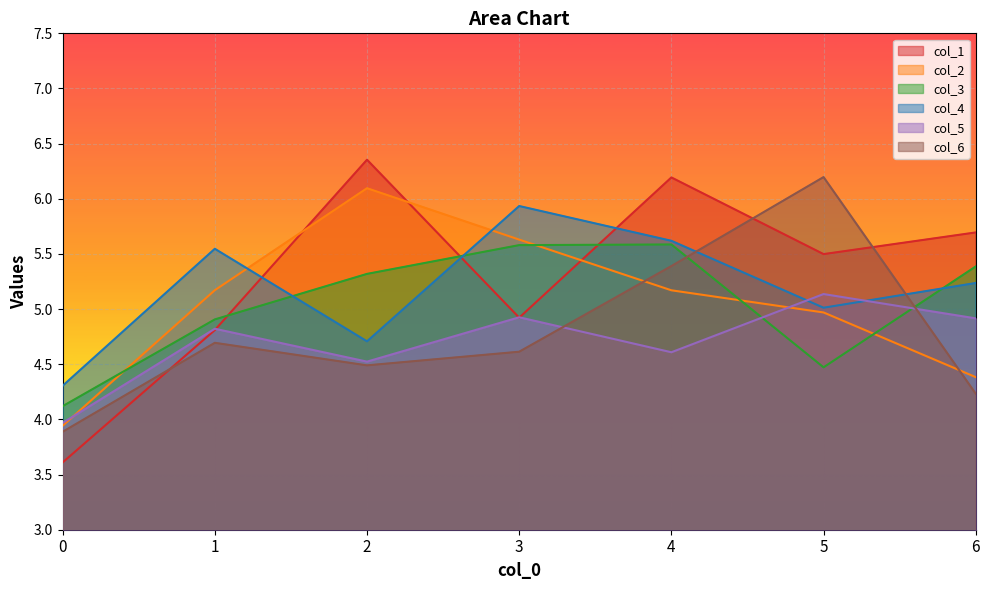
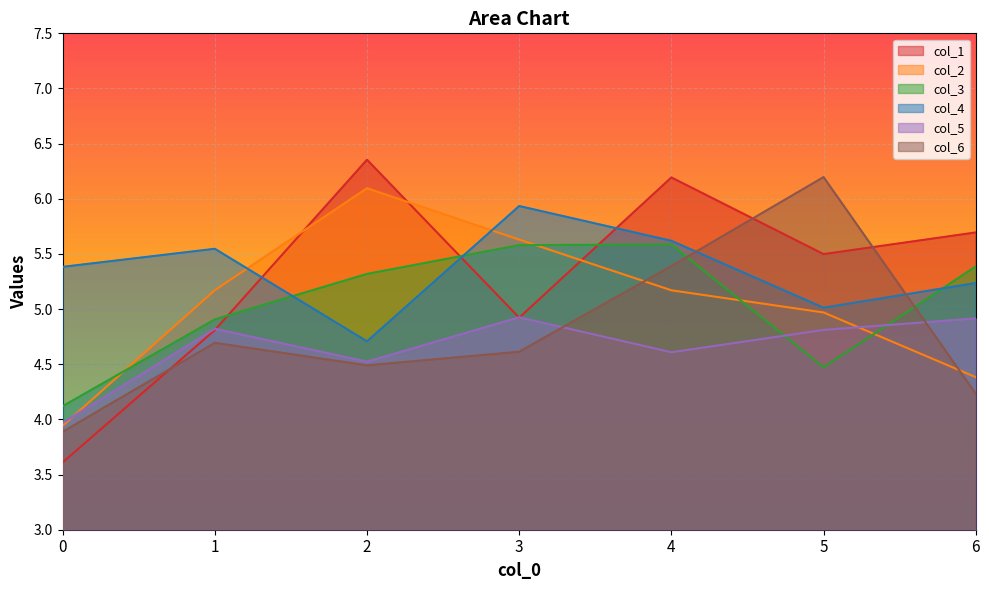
col_4, 0: 4.31 -> 5.38
col_5, 5: 5.14 -> 4.81
